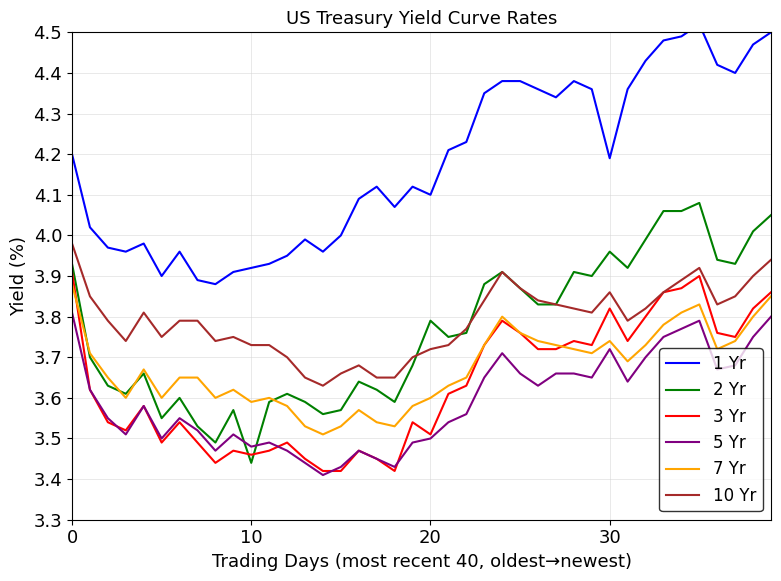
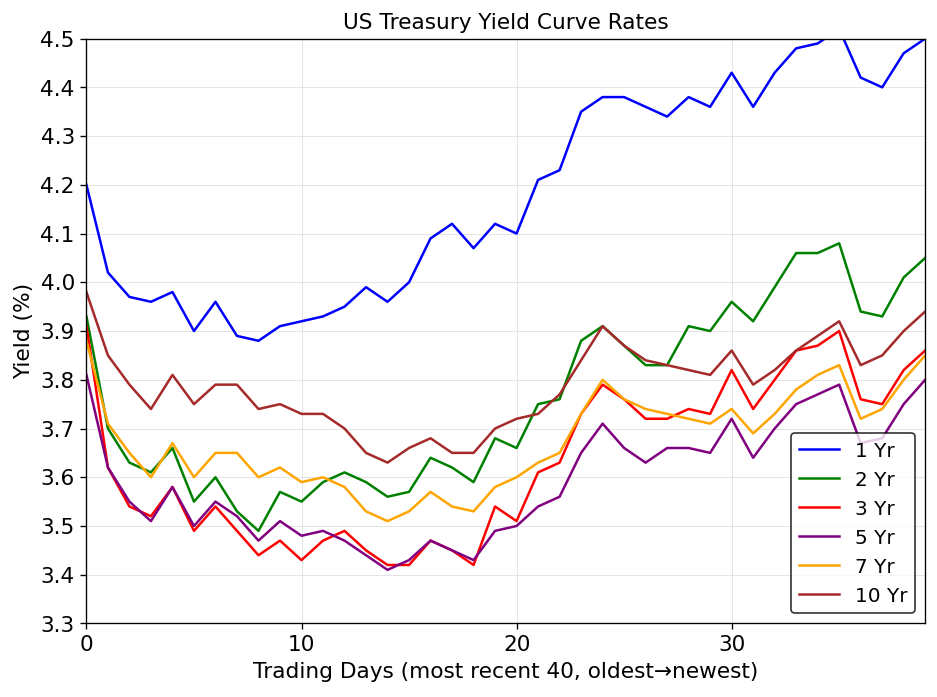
2 Yr, 10: 3.44 -> 3.55
3 Yr, 10: 3.46 -> 3.43
2 Yr, 20: 3.79 -> 3.66
1 Yr, 30: 4.19 -> 4.43
